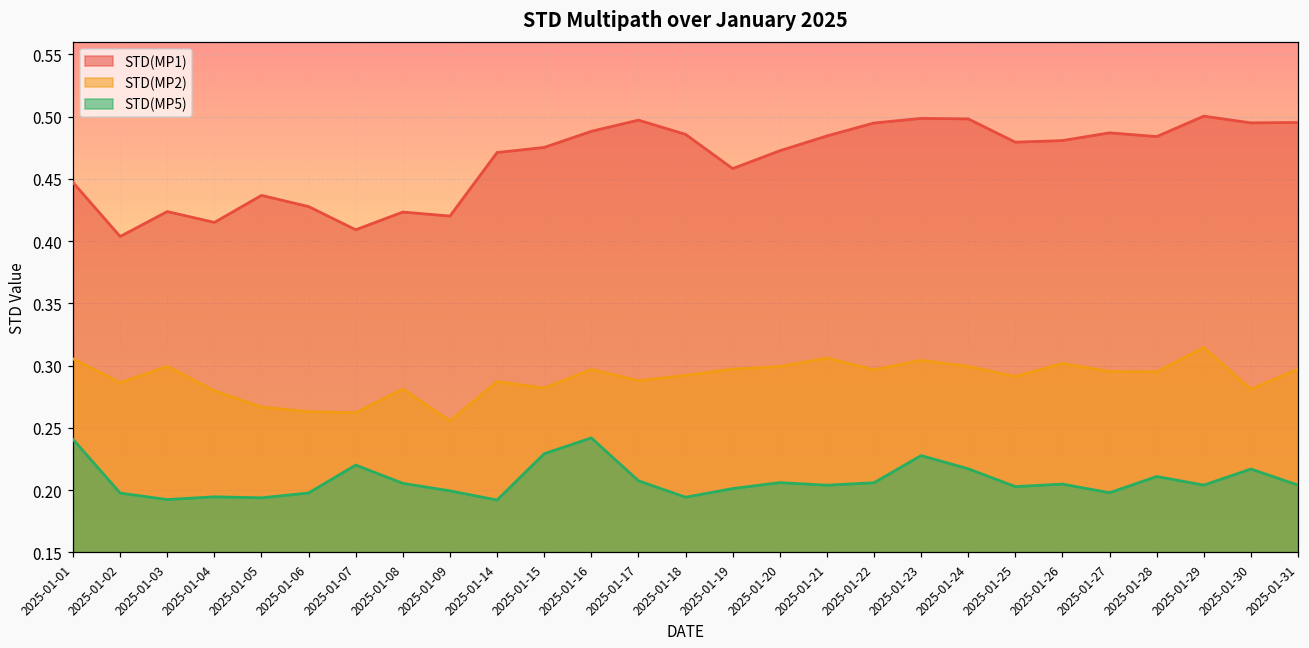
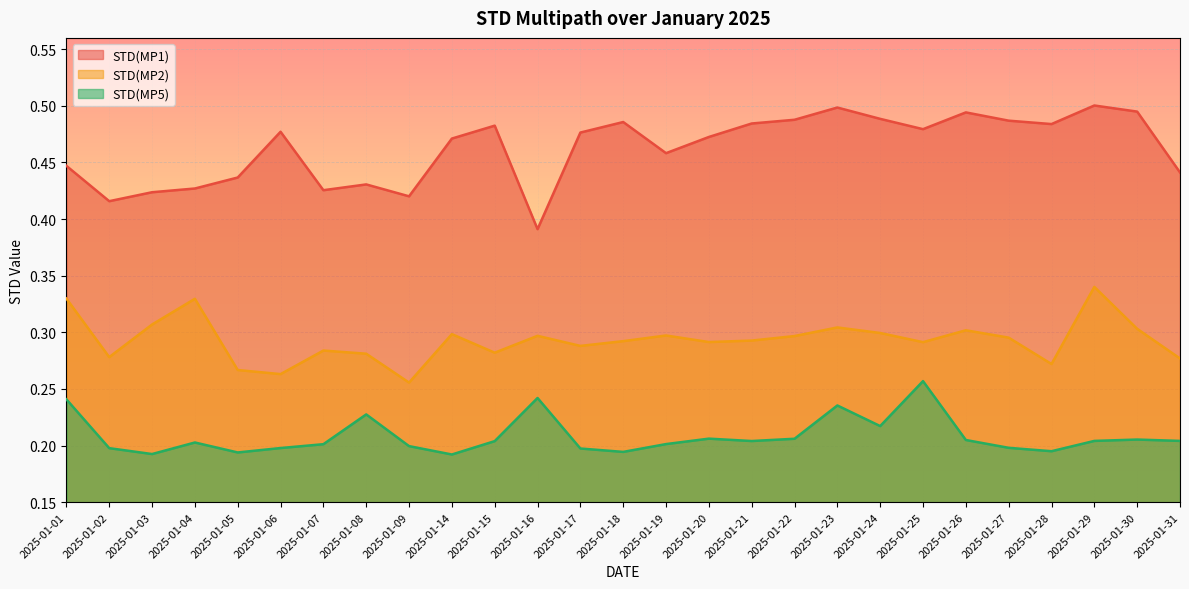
STD(MP2), 2025-01-01: 0.306 -> 0.330
STD(MP1), 2025-01-02: 0.404 -> 0.416
STD(MP2), 2025-01-02: 0.286 -> 0.278
STD(MP2), 2025-01-03: 0.300 -> 0.307
STD(MP1), 2025-01-04: 0.415 -> 0.427
STD(MP2), 2025-01-04: 0.280 -> 0.330
STD(MP5), 2025-01-04: 0.195 -> 0.203
STD(MP1), 2025-01-06: 0.428 -> 0.477
STD(MP1), 2025-01-07: 0.409 -> 0.426
STD(MP2), 2025-01-07: 0.262 -> 0.284
STD(MP5), 2025-01-07: 0.220 -> 0.201
STD(MP1), 2025-01-08: 0.423 -> 0.431
STD(MP5), 2025-01-08: 0.206 -> 0.228
STD(MP2), 2025-01-14: 0.287 -> 0.298
STD(MP1), 2025-01-15: 0.475 -> 0.483
STD(MP5), 2025-01-15: 0.229 -> 0.204
STD(MP1), 2025-01-16: 0.488 -> 0.391
STD(MP1), 2025-01-17: 0.497 -> 0.476
STD(MP5), 2025-01-17: 0.208 -> 0.197
STD(MP2), 2025-01-20: 0.299 -> 0.291
STD(MP2), 2025-01-21: 0.306 -> 0.293
STD(MP1), 2025-01-22: 0.495 -> 0.488
STD(MP5), 2025-01-23: 0.228 -> 0.235
STD(MP1), 2025-01-24: 0.498 -> 0.489
STD(MP5), 2025-01-25: 0.203 -> 0.257
STD(MP1), 2025-01-26: 0.481 -> 0.494
STD(MP2), 2025-01-28: 0.295 -> 0.272
STD(MP5), 2025-01-28: 0.211 -> 0.195
STD(MP2), 2025-01-29: 0.315 -> 0.340
STD(MP2), 2025-01-30: 0.281 -> 0.303
STD(MP5), 2025-01-30: 0.217 -> 0.205
STD(MP1), 2025-01-31: 0.495 -> 0.441
STD(MP2), 2025-01-31: 0.297 -> 0.277
